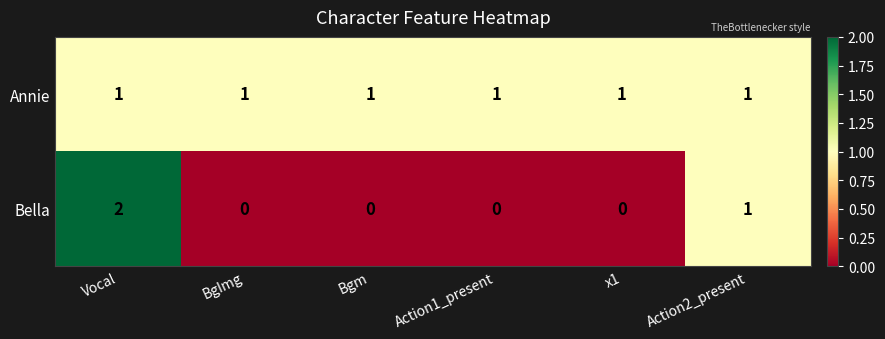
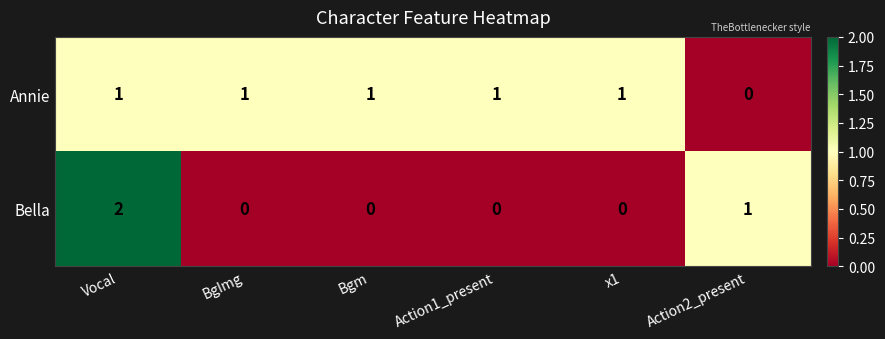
Annie, Action2_present: 1 -> 0
